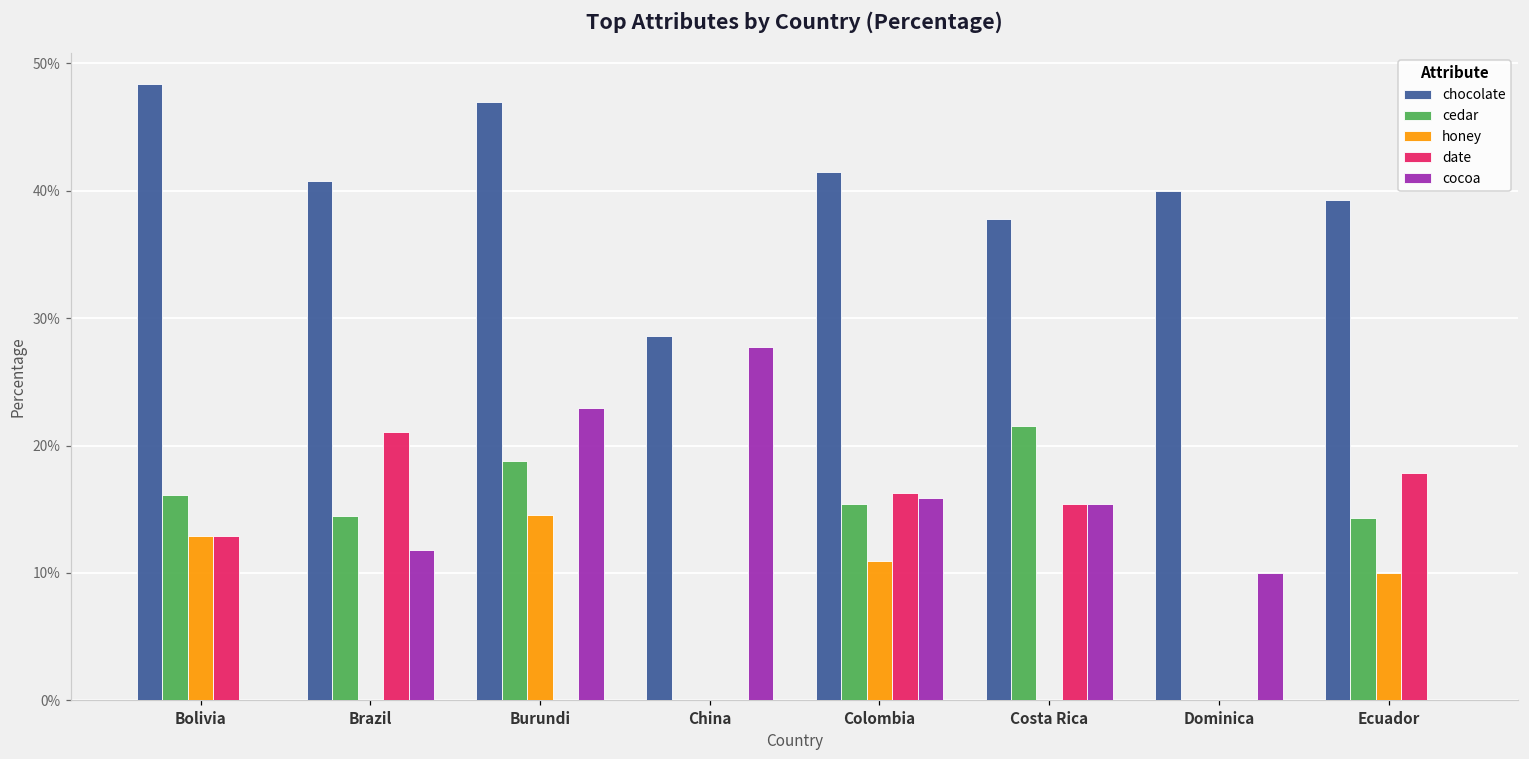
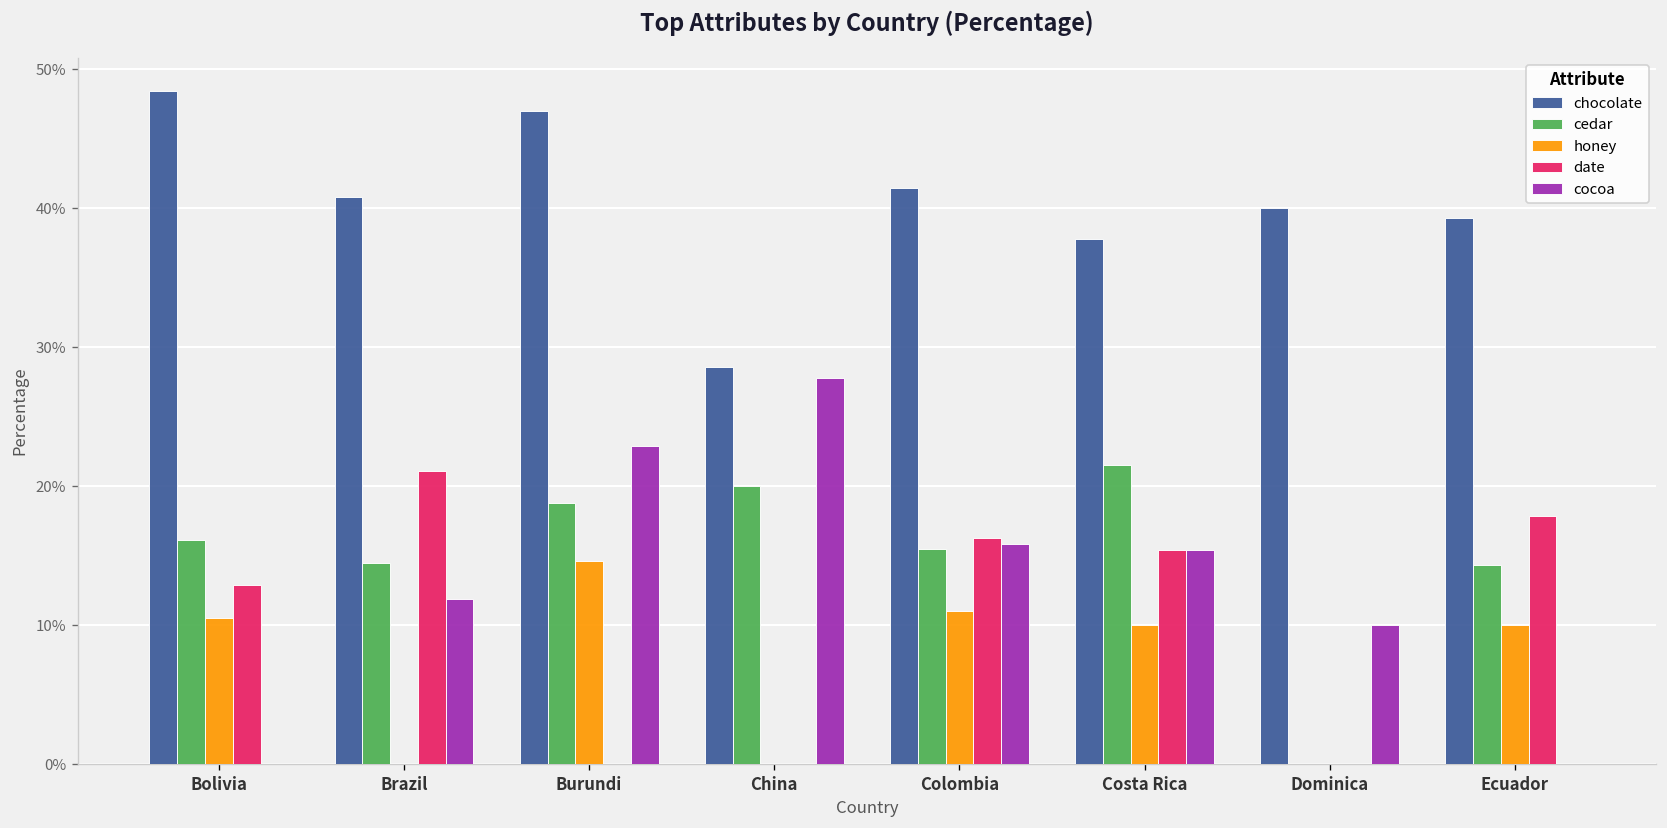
honey, Bolivia: 12.9% -> 10.5%
cedar, China: 0.0% -> 20.0%
honey, Costa Rica: 0.0% -> 10.0%
